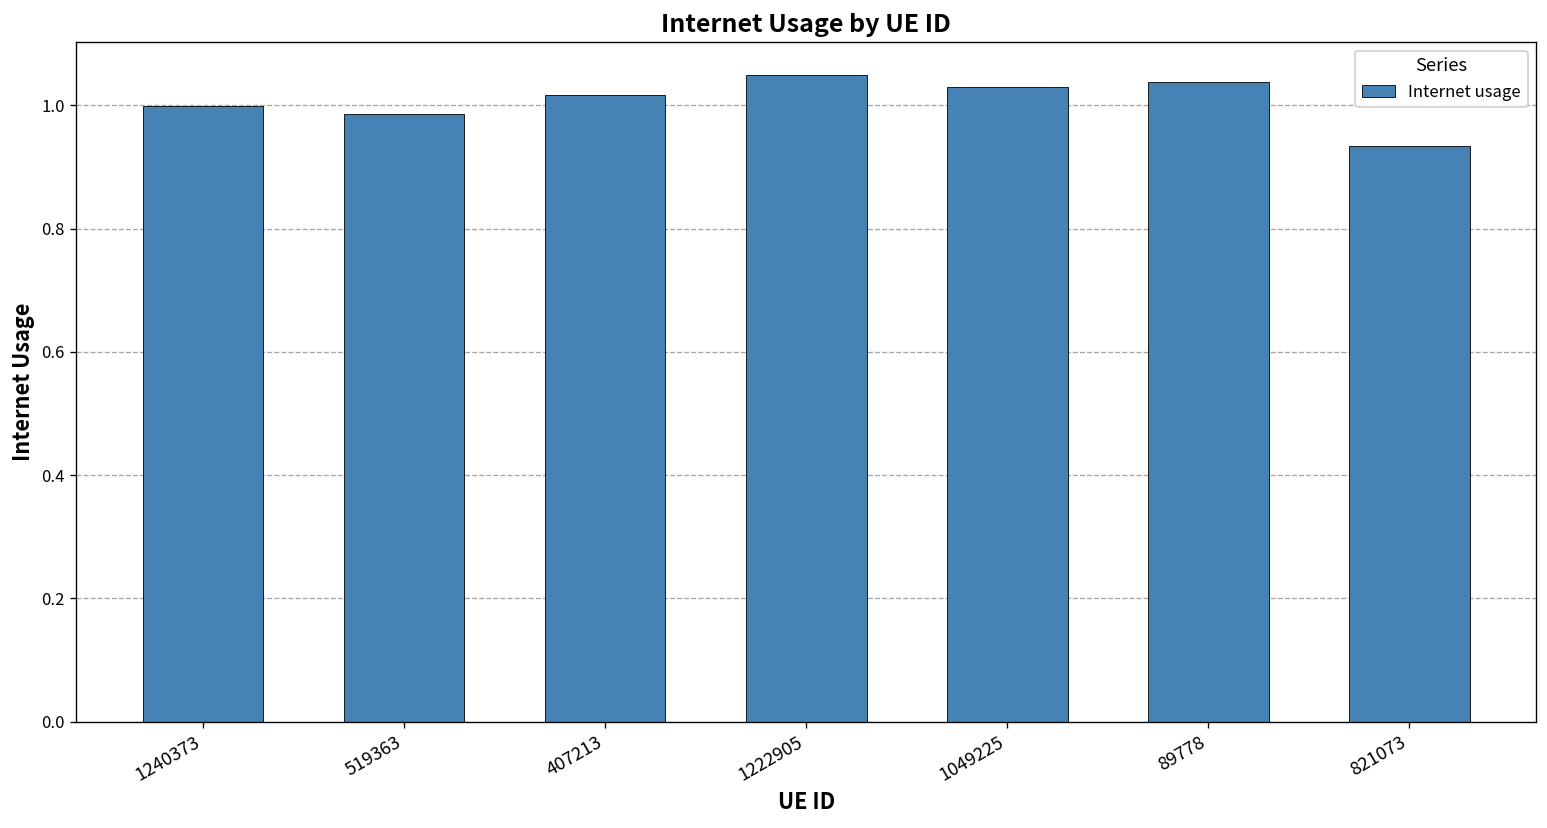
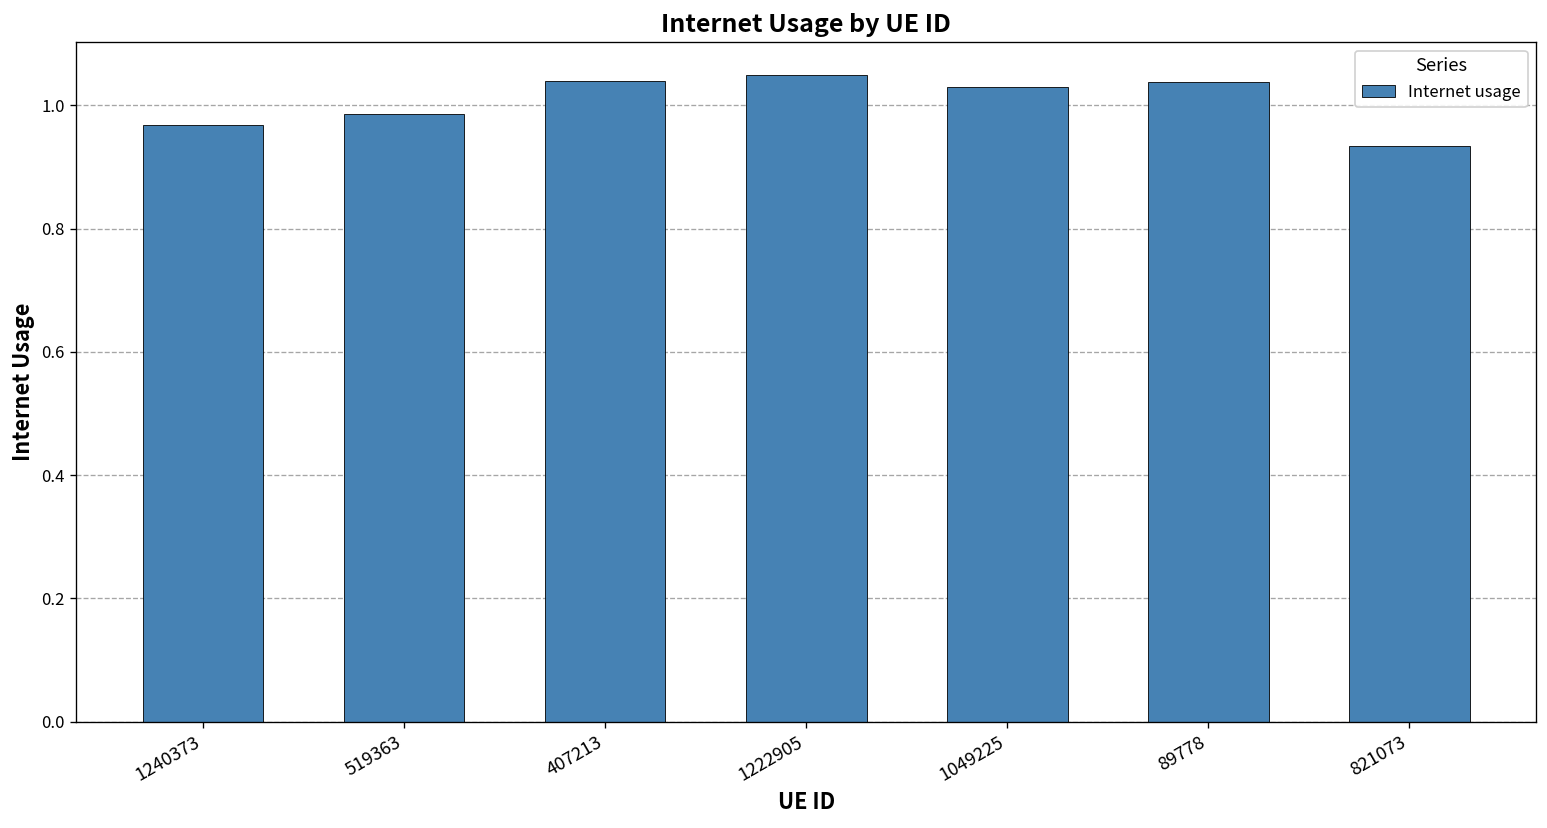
1240373: 1.00 -> 0.97
407213: 1.02 -> 1.04
